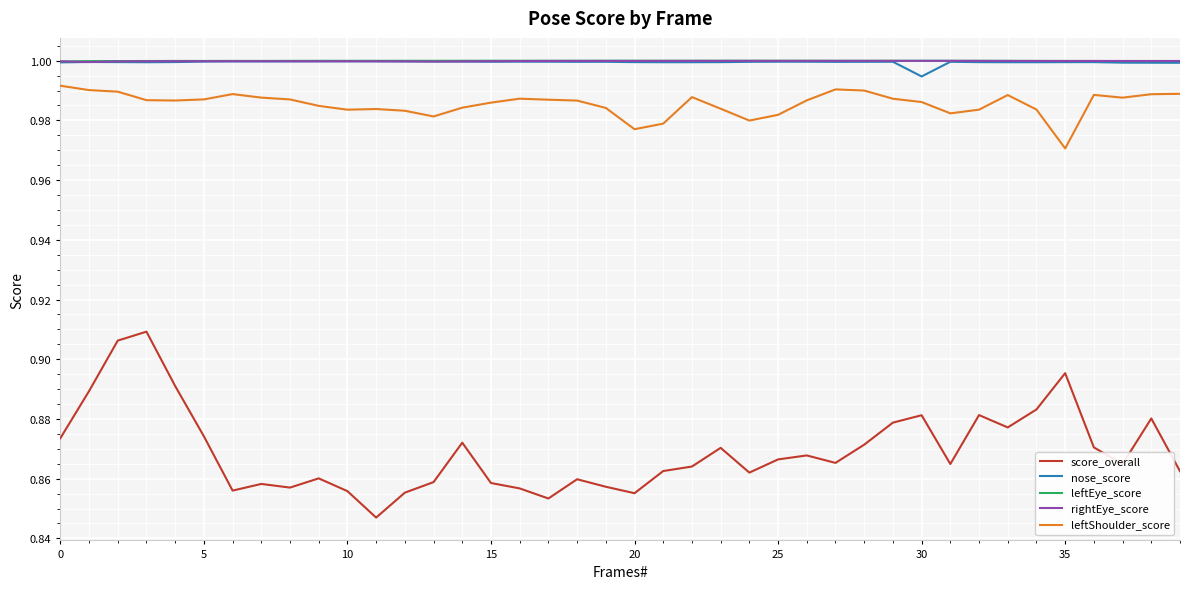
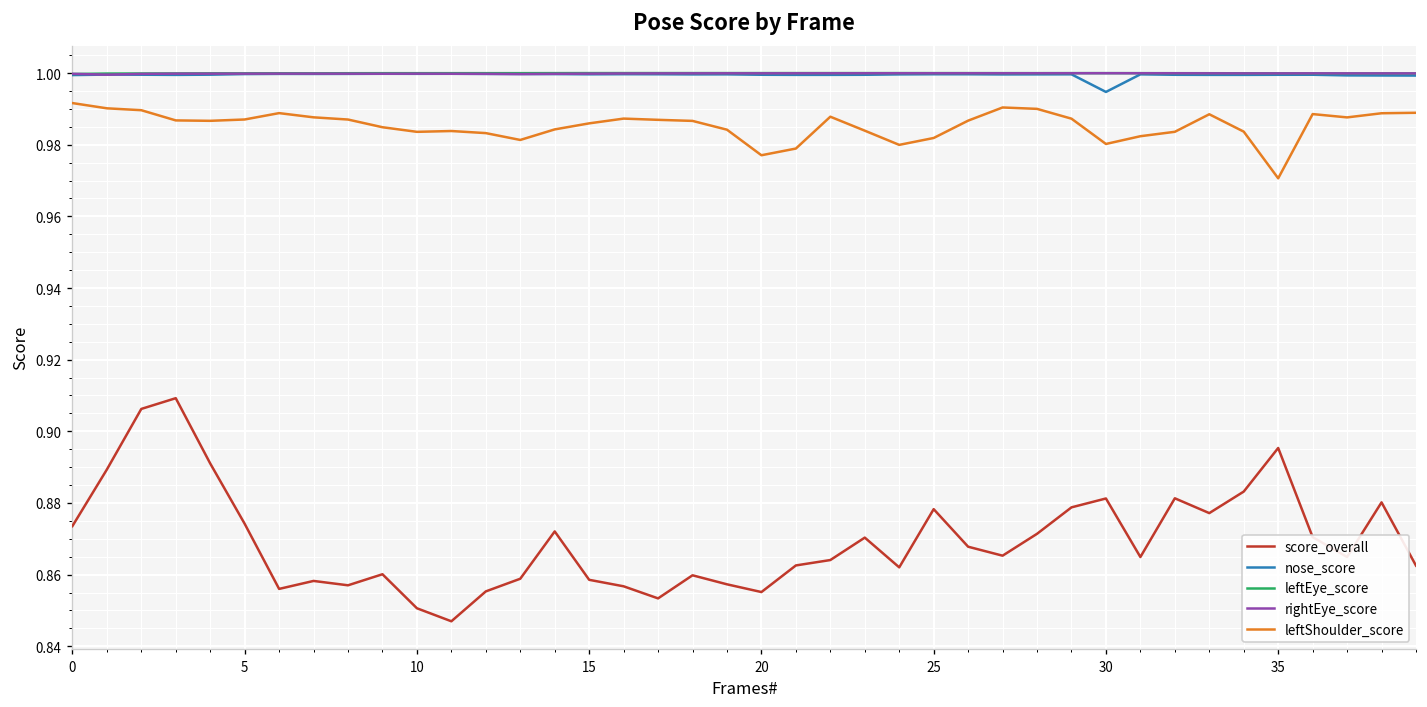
score_overall, 10: 0.856 -> 0.851
score_overall, 25: 0.866 -> 0.878
leftShoulder_score, 30: 0.986 -> 0.980
